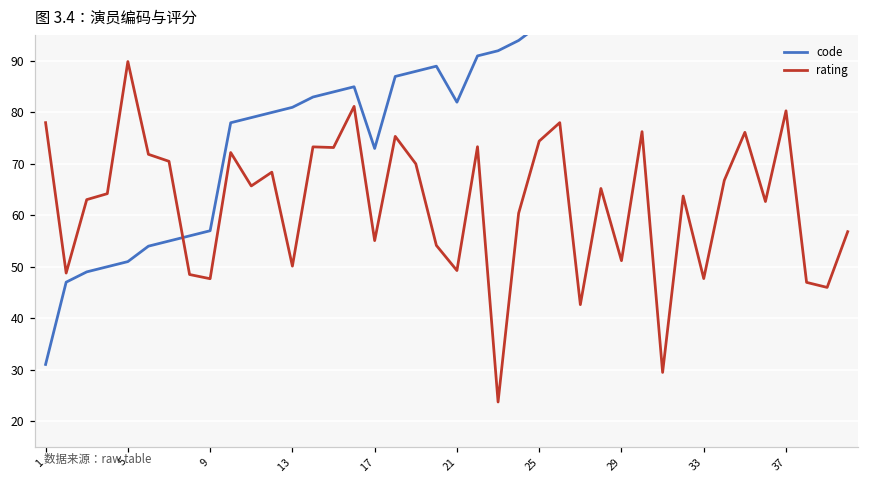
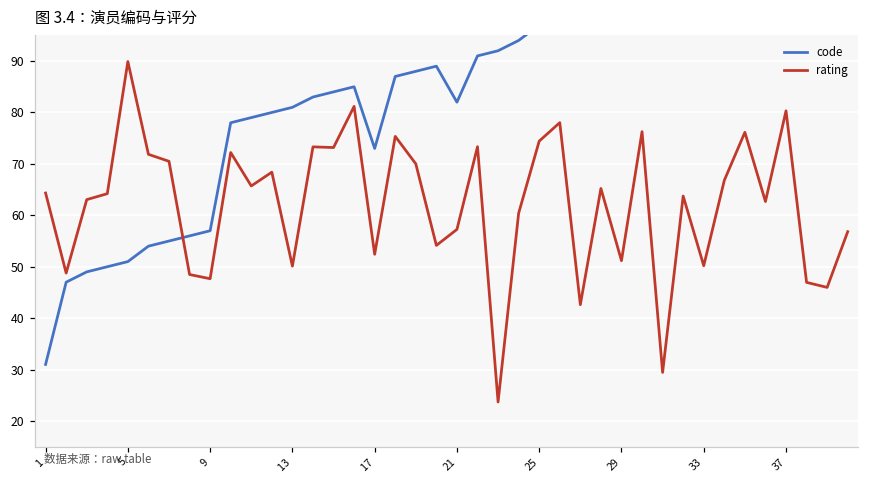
rating, 1: 78 -> 64
rating, 17: 55 -> 52
rating, 21: 49 -> 57
rating, 33: 48 -> 50
